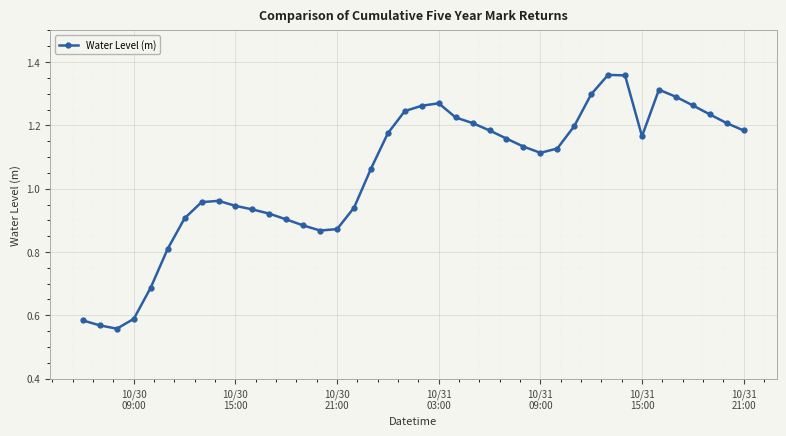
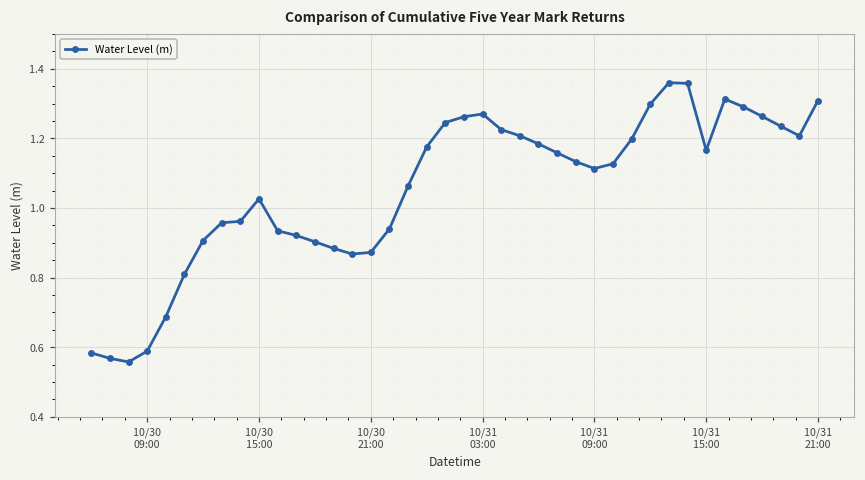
10/30 15:00: 0.95 -> 1.03
10/31 21:00: 1.18 -> 1.31
